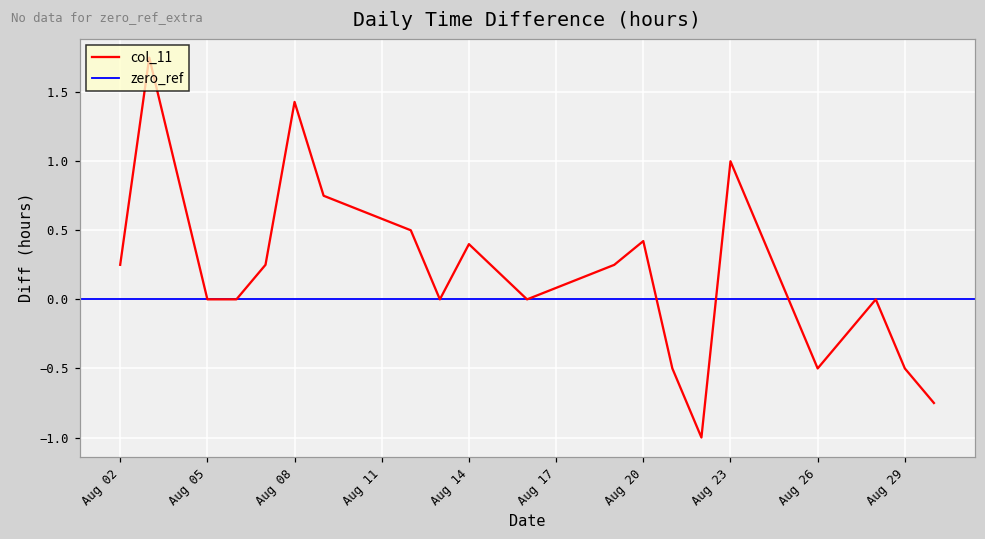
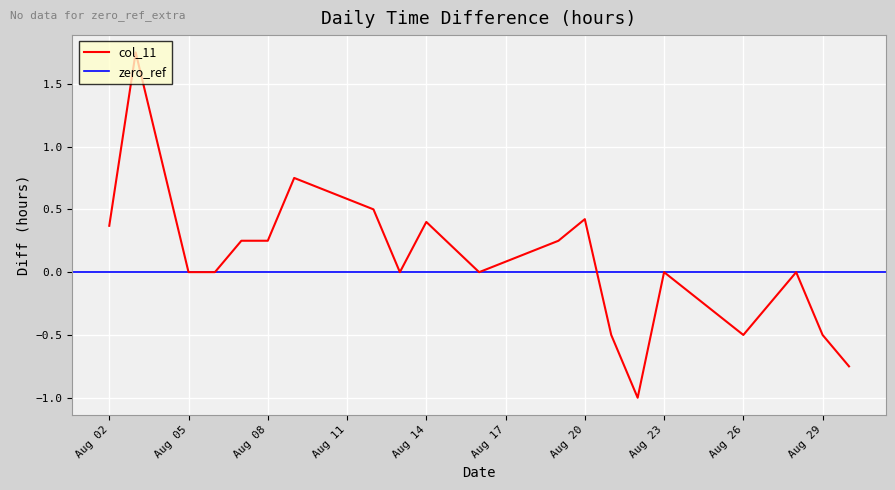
Aug 02: 0.25 -> 0.37
Aug 08: 1.43 -> 0.25
Aug 23: 1 -> 0
